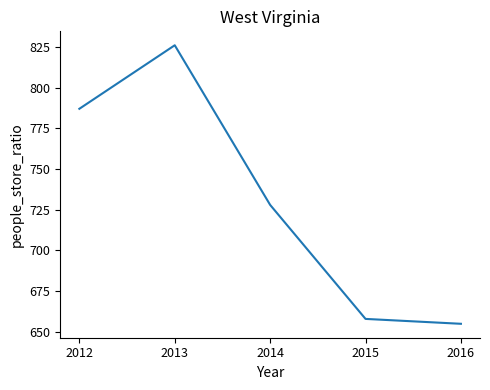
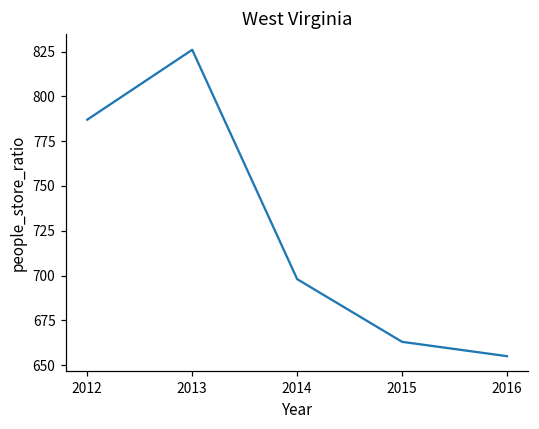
2014: 728 -> 698
2015: 658 -> 663
